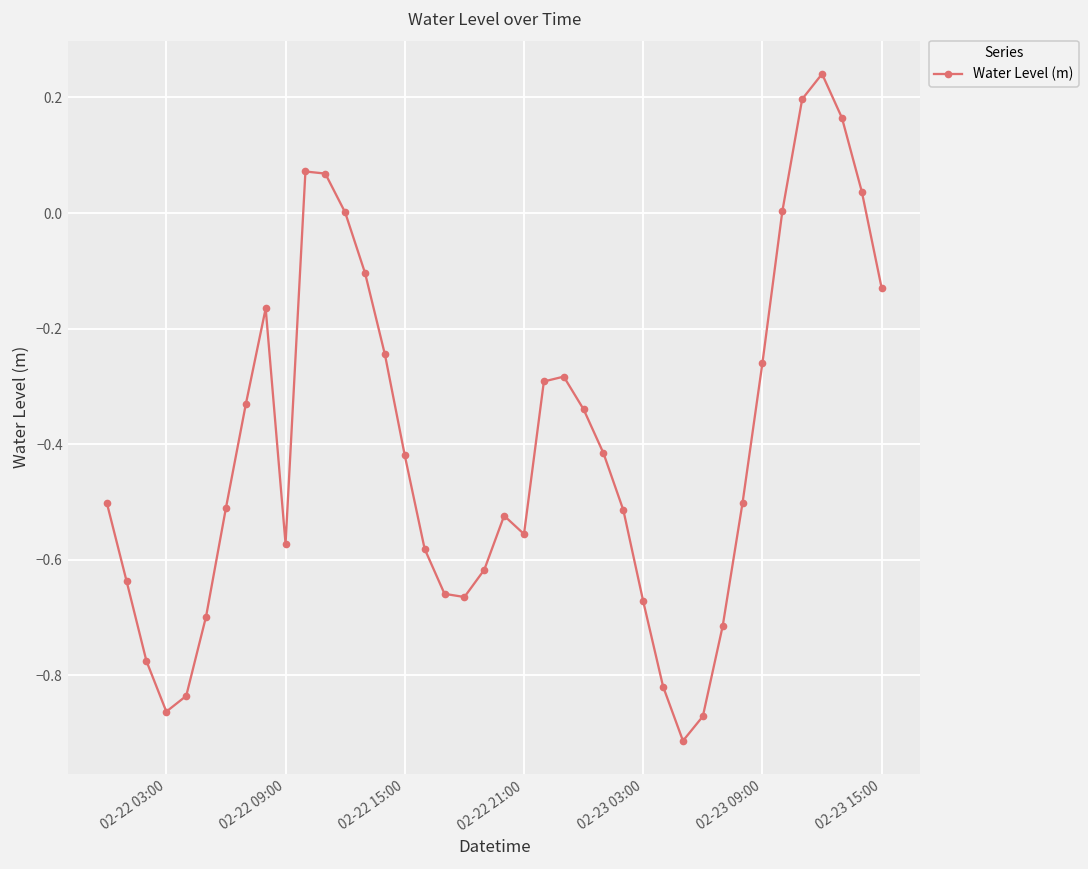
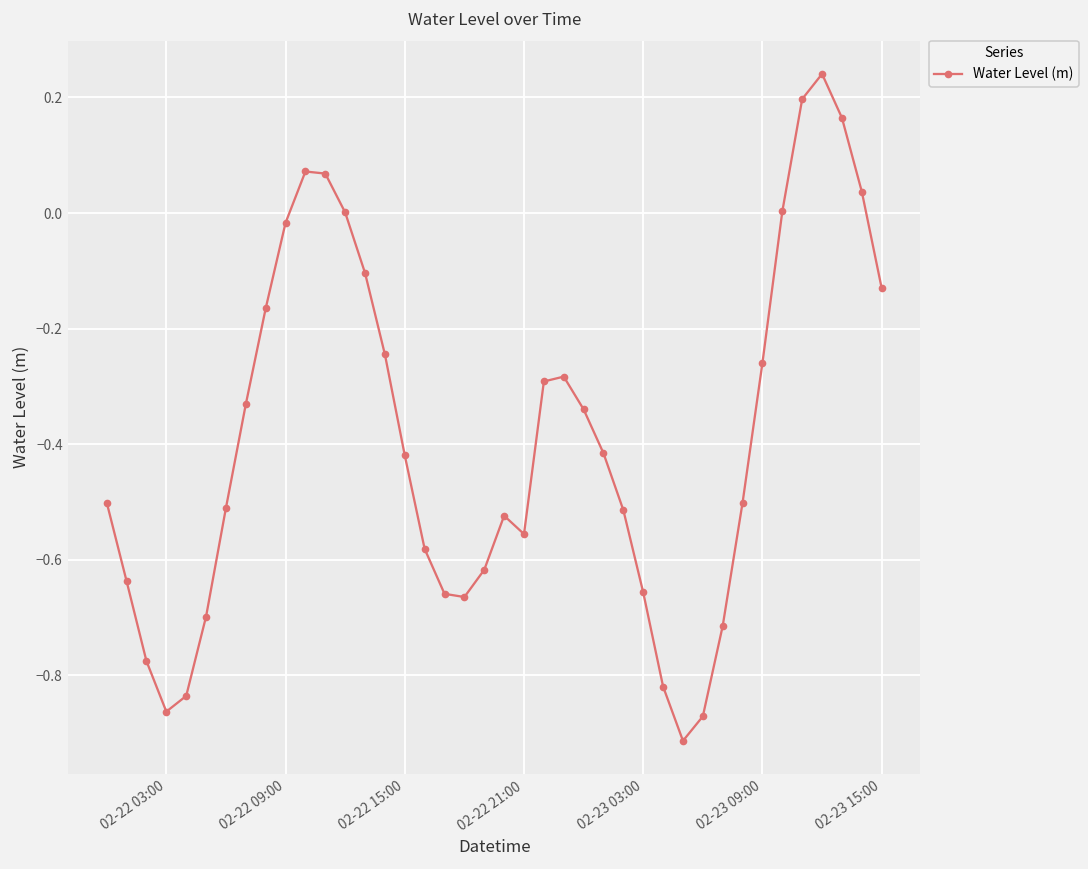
02-22 09:00: -0.57 -> -0.02
02-23 03:00: -0.67 -> -0.66
